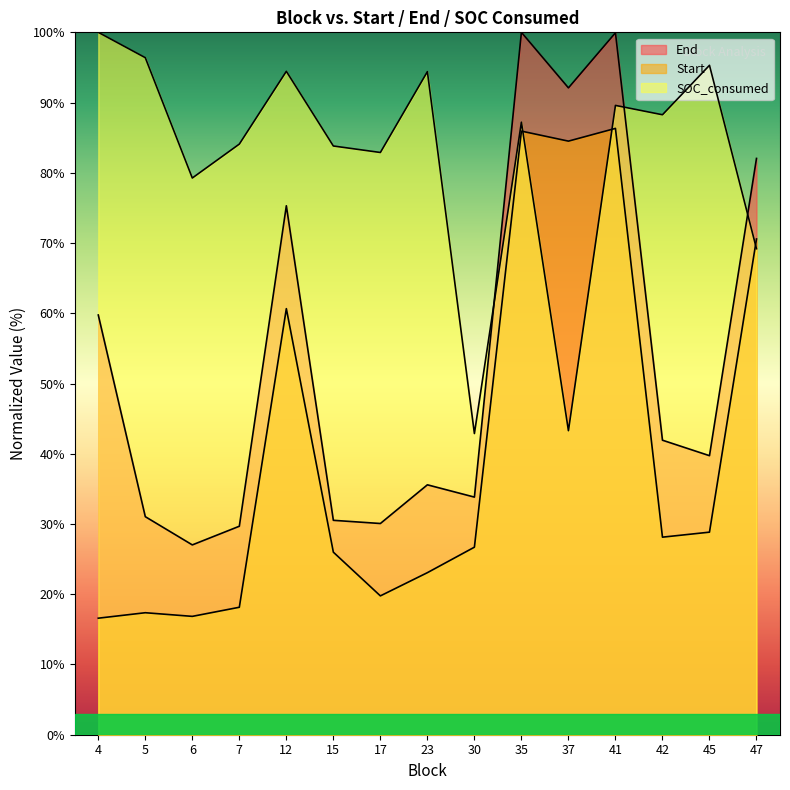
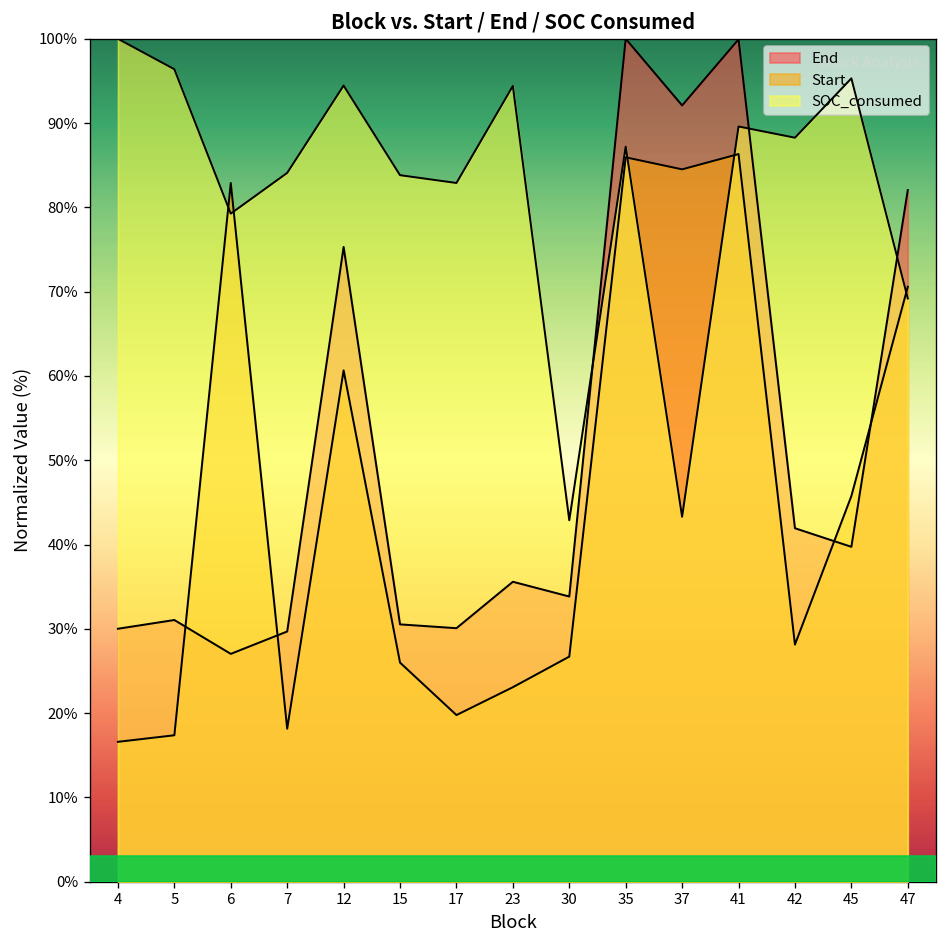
End, 4: 60% -> 30%
Start, 6: 17% -> 83%
Start, 45: 29% -> 46%
